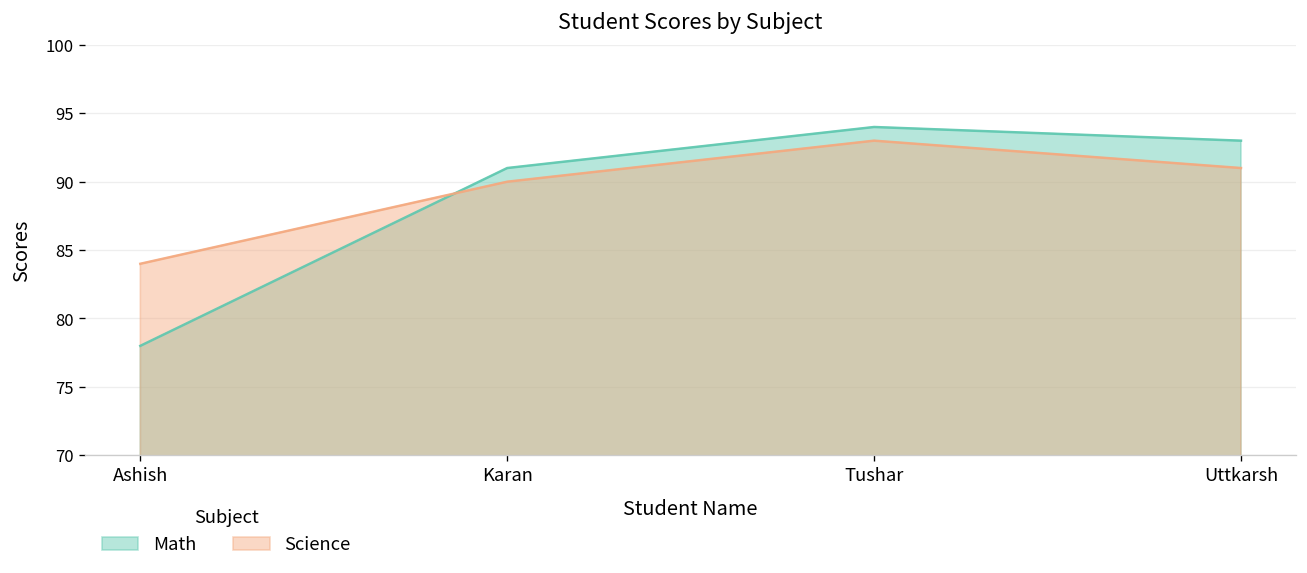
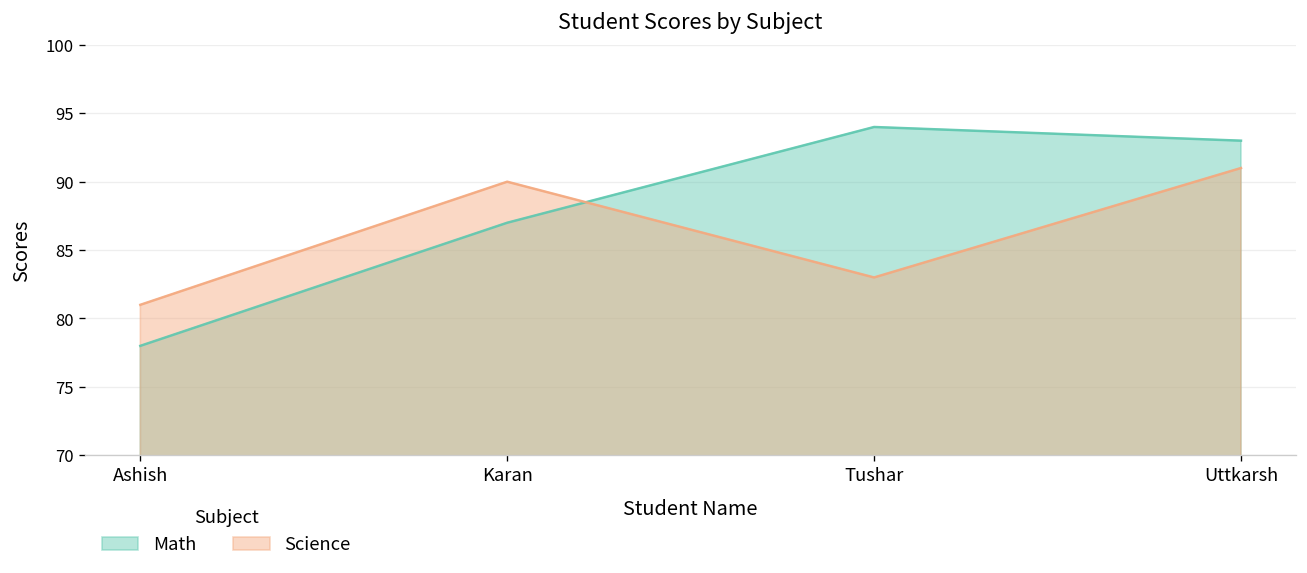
Science, Ashish: 84 -> 81
Math, Karan: 91 -> 87
Science, Tushar: 93 -> 83
